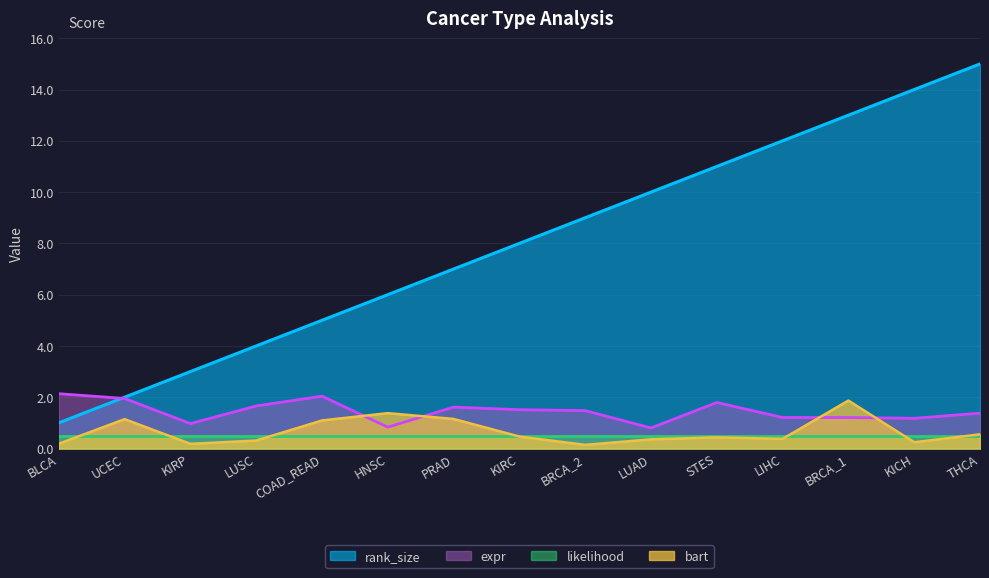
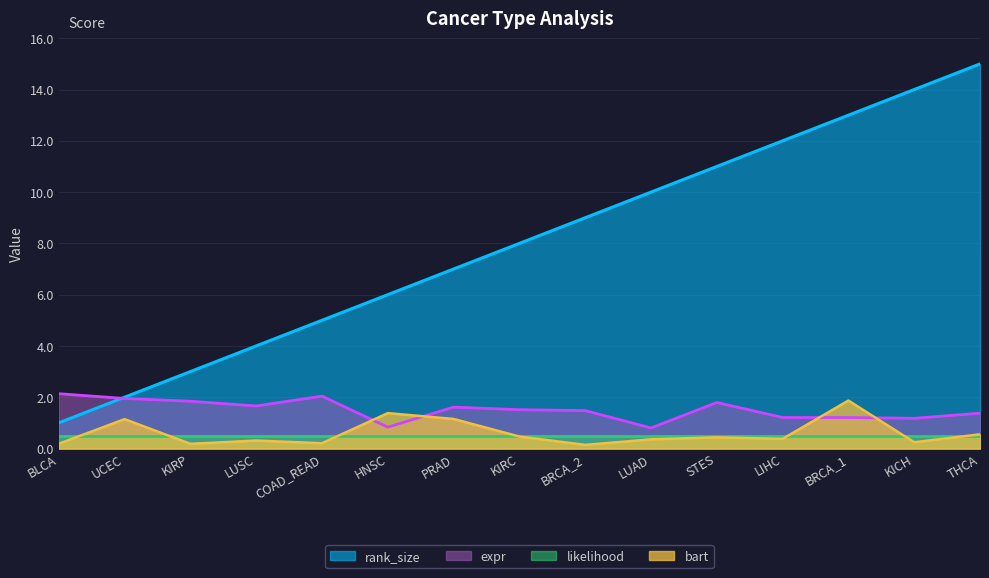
expr, KIRP: 1.0 -> 1.8
bart, COAD_READ: 1.1 -> 0.2
